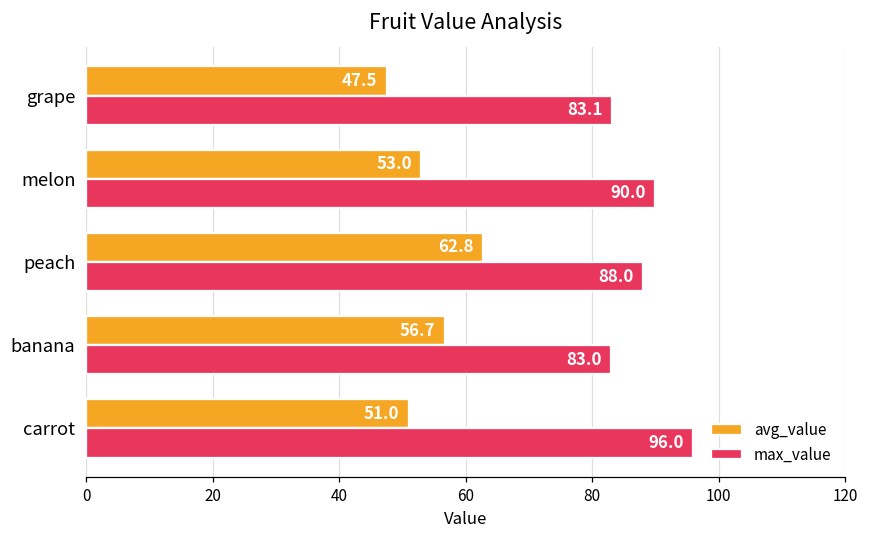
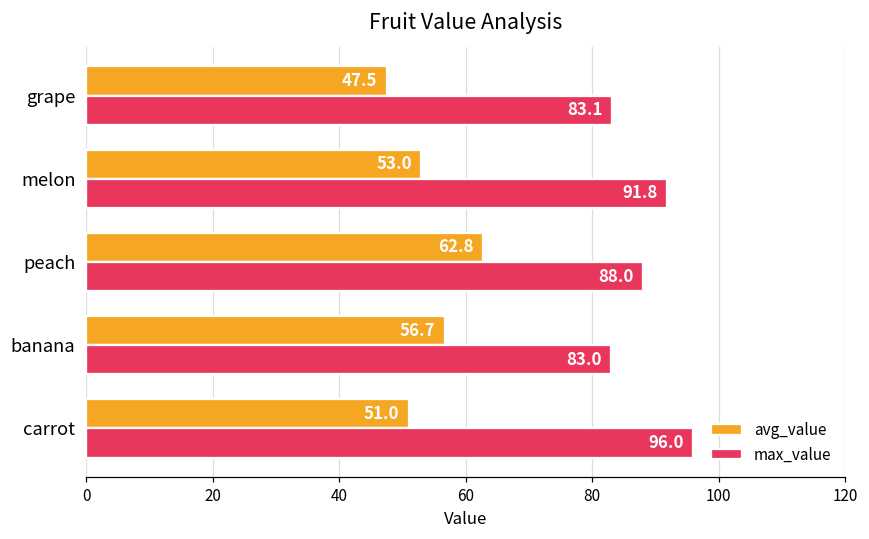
max_value, melon: 90.0 -> 91.8
